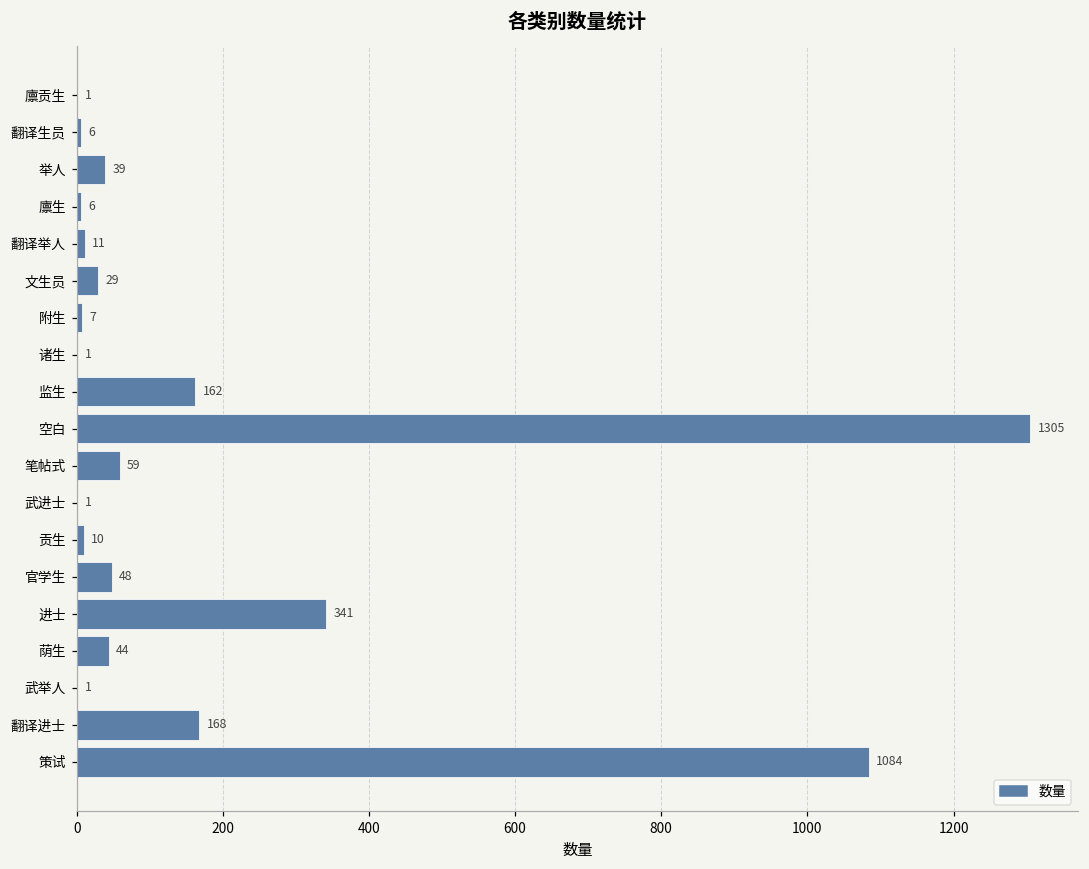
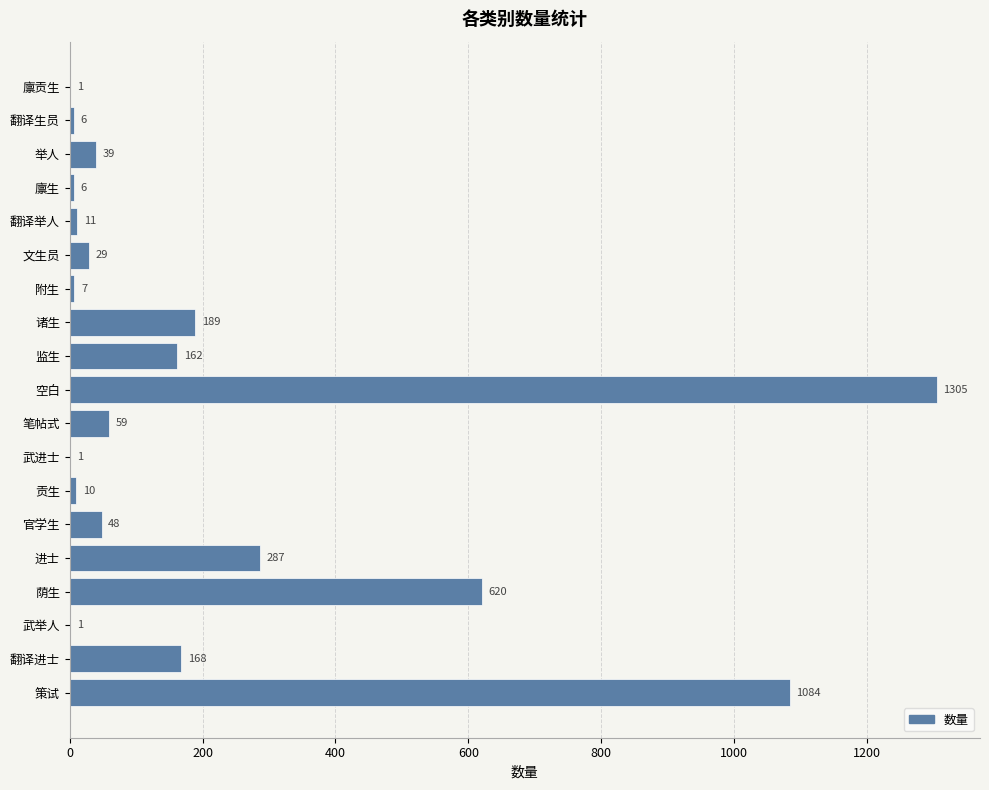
诸生: 1 -> 189
进士: 341 -> 287
荫生: 44 -> 620
